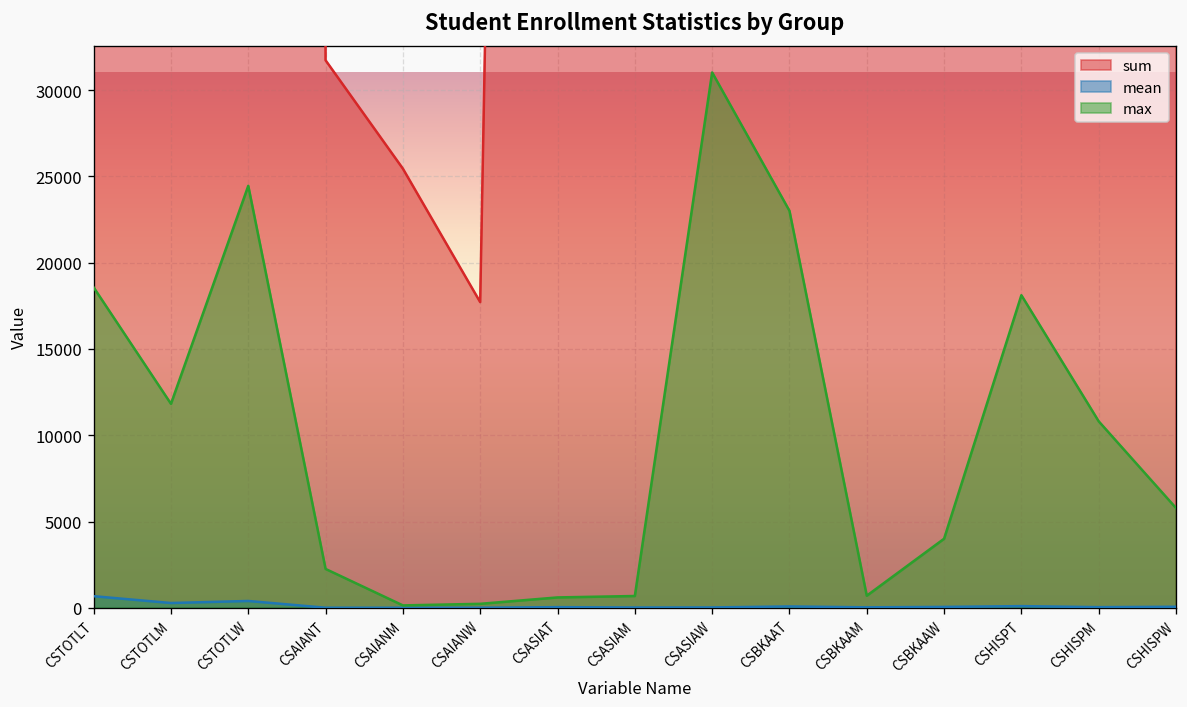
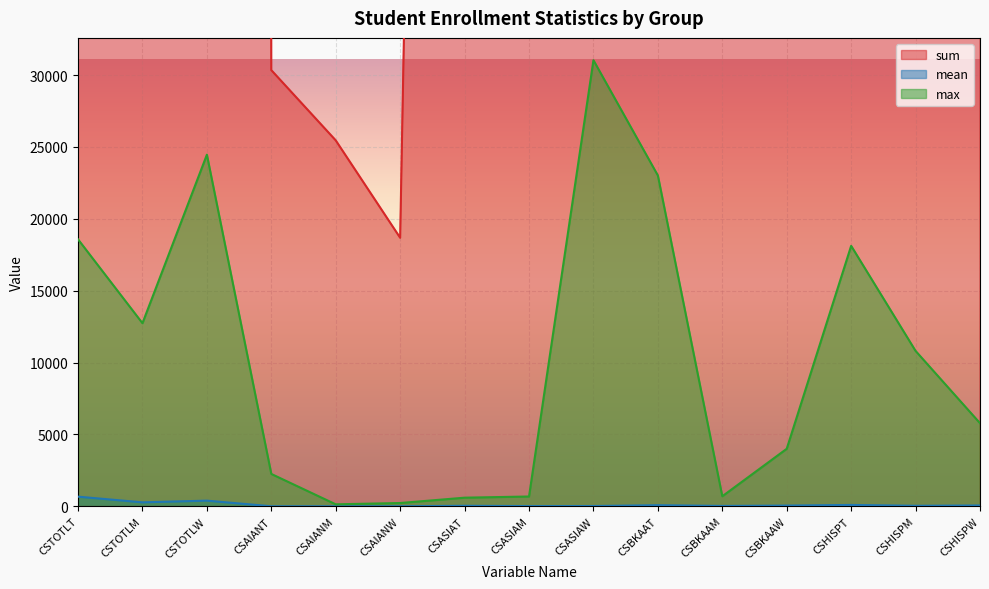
max, CSTOTLM: 11800 -> 12700
sum, CSAIANT: 31700 -> 30300
sum, CSAIANW: 17700 -> 18700
